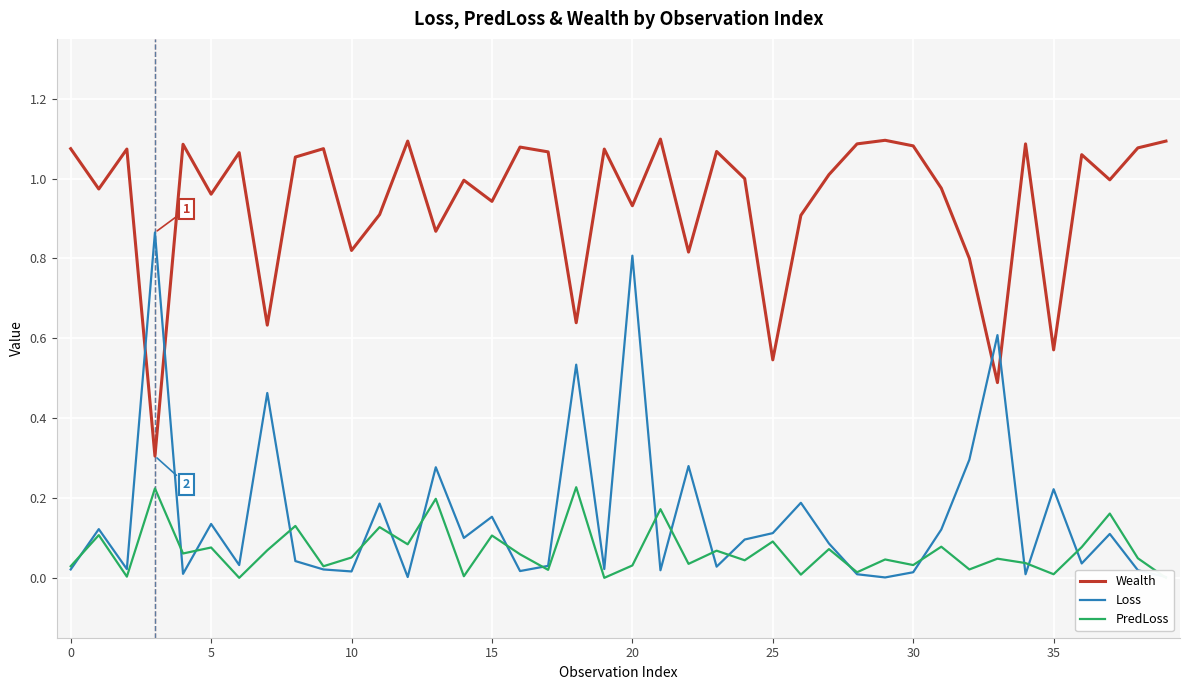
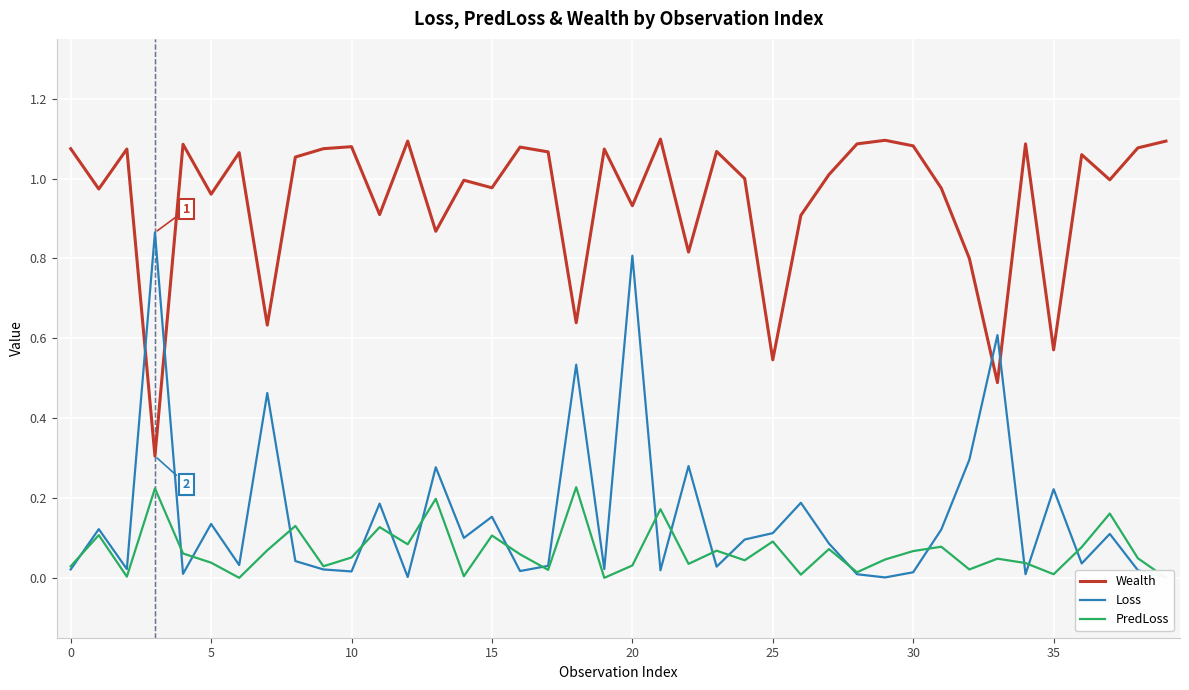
PredLoss, 5: 0.08 -> 0.04
Wealth, 10: 0.82 -> 1.08
Wealth, 15: 0.94 -> 0.98
PredLoss, 30: 0.03 -> 0.07
